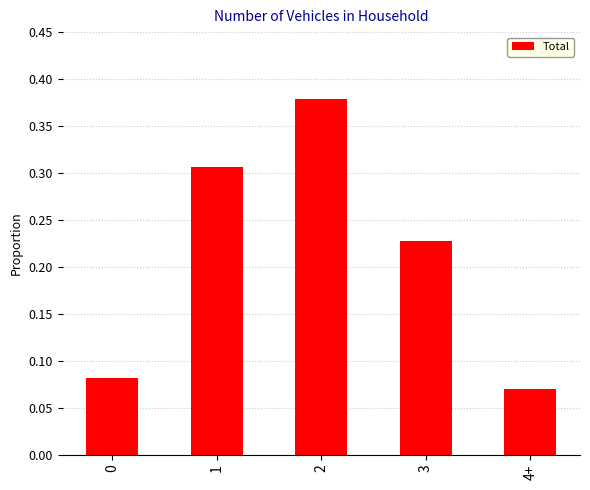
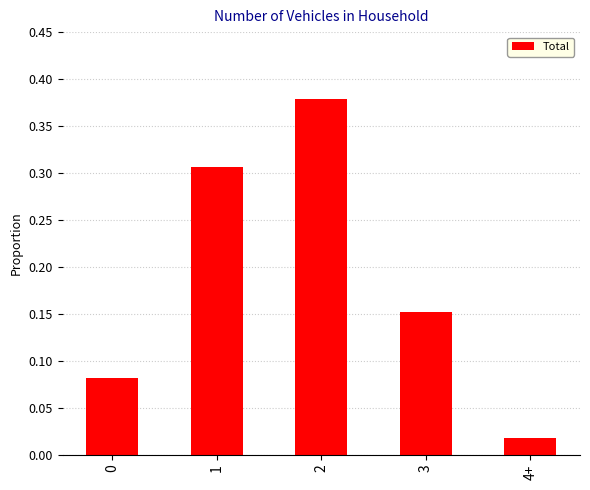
3: 0.23 -> 0.15
4+: 0.07 -> 0.02
